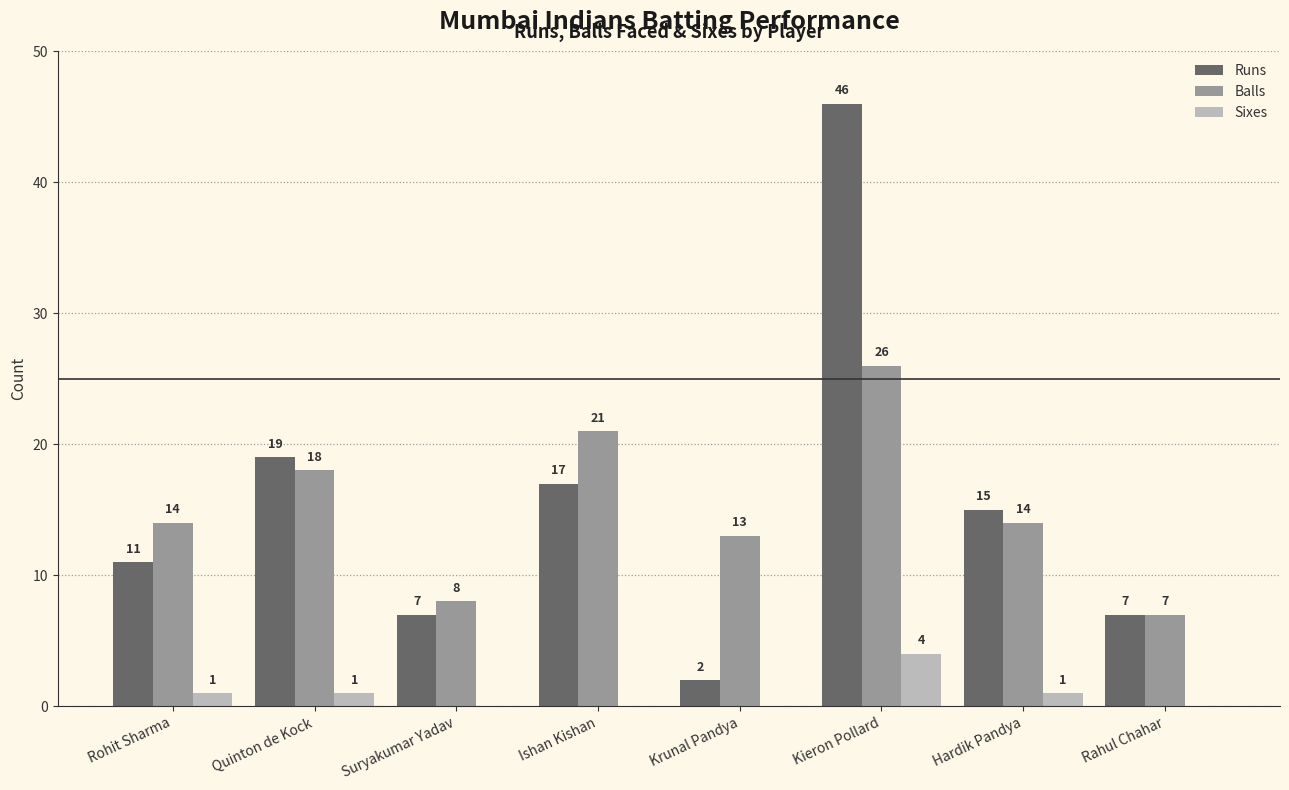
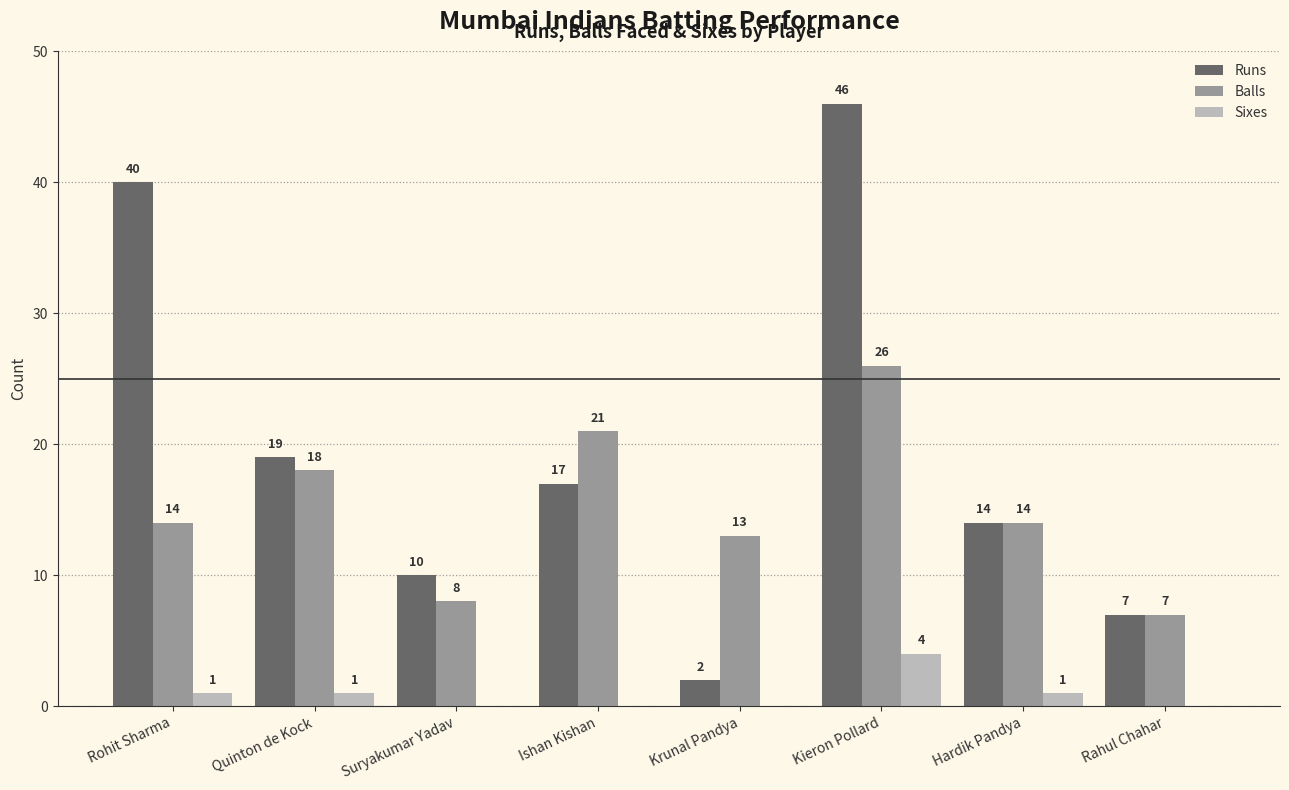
Runs, Rohit Sharma: 11 -> 40
Runs, Suryakumar Yadav: 7 -> 10
Runs, Hardik Pandya: 15 -> 14
